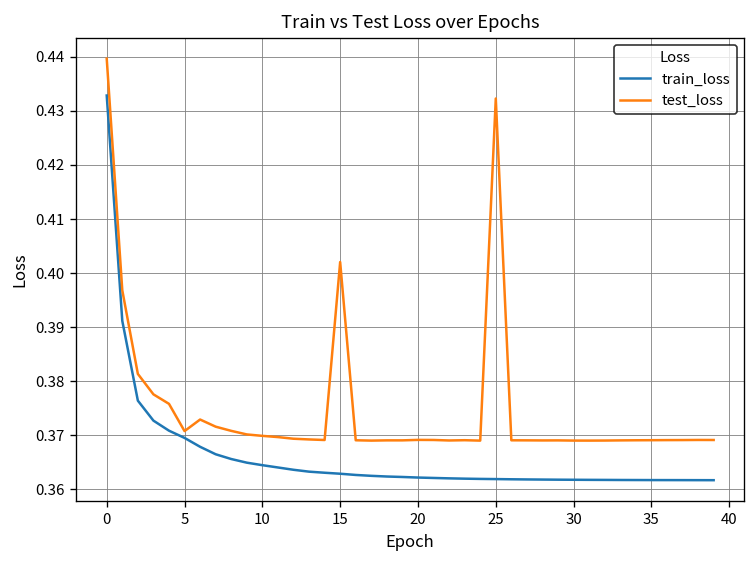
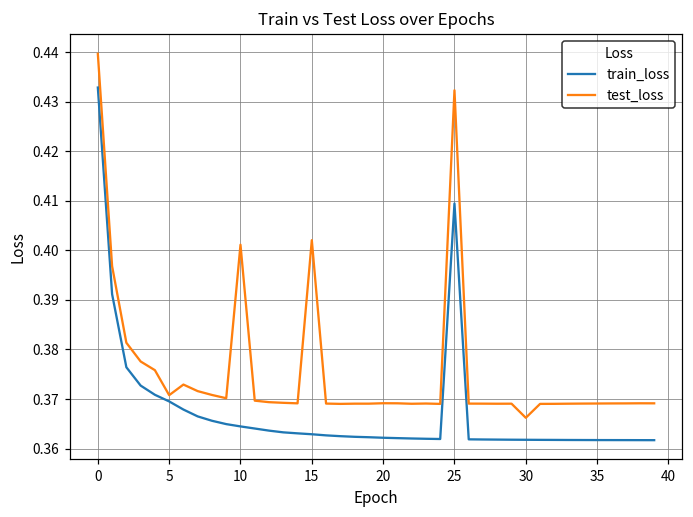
test_loss, 10: 0.370 -> 0.401
train_loss, 25: 0.362 -> 0.409
test_loss, 30: 0.369 -> 0.366
